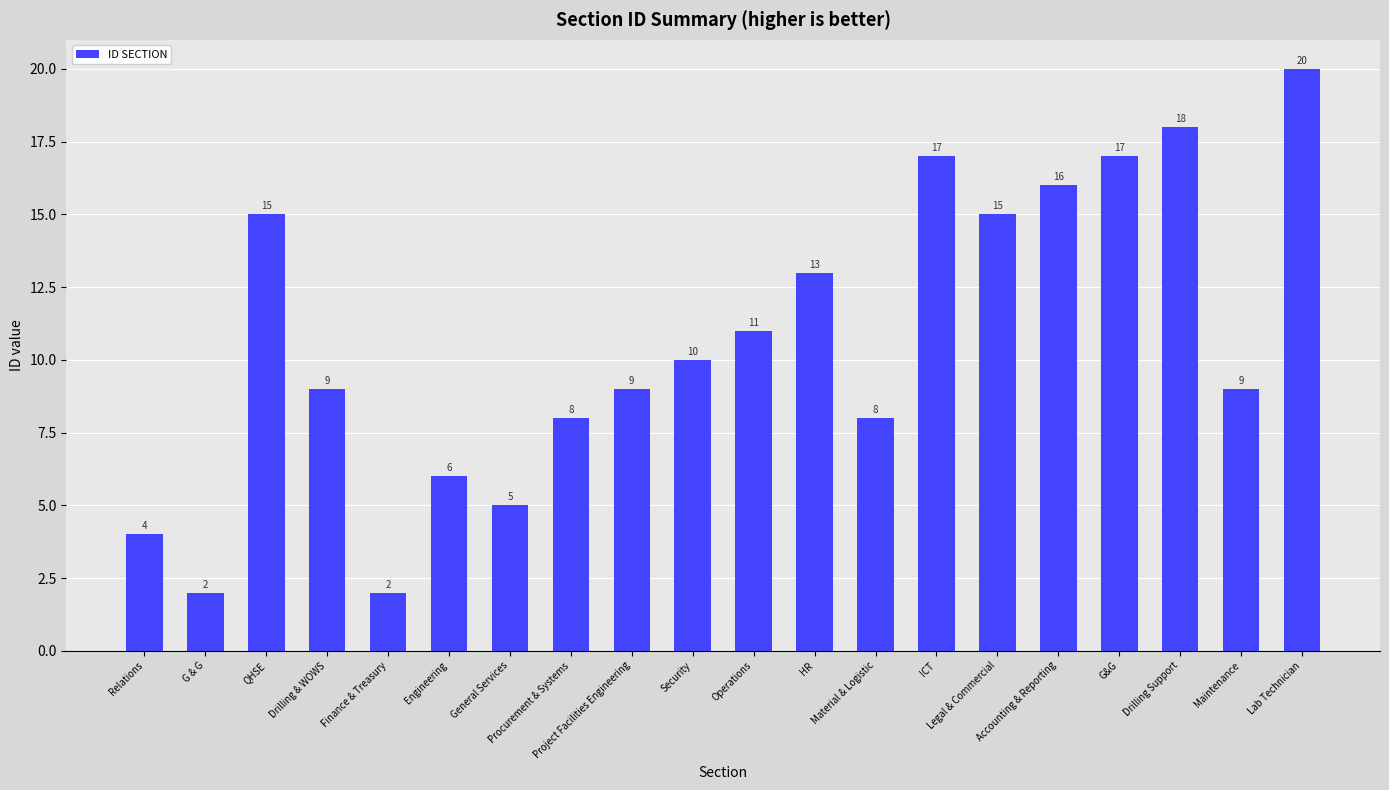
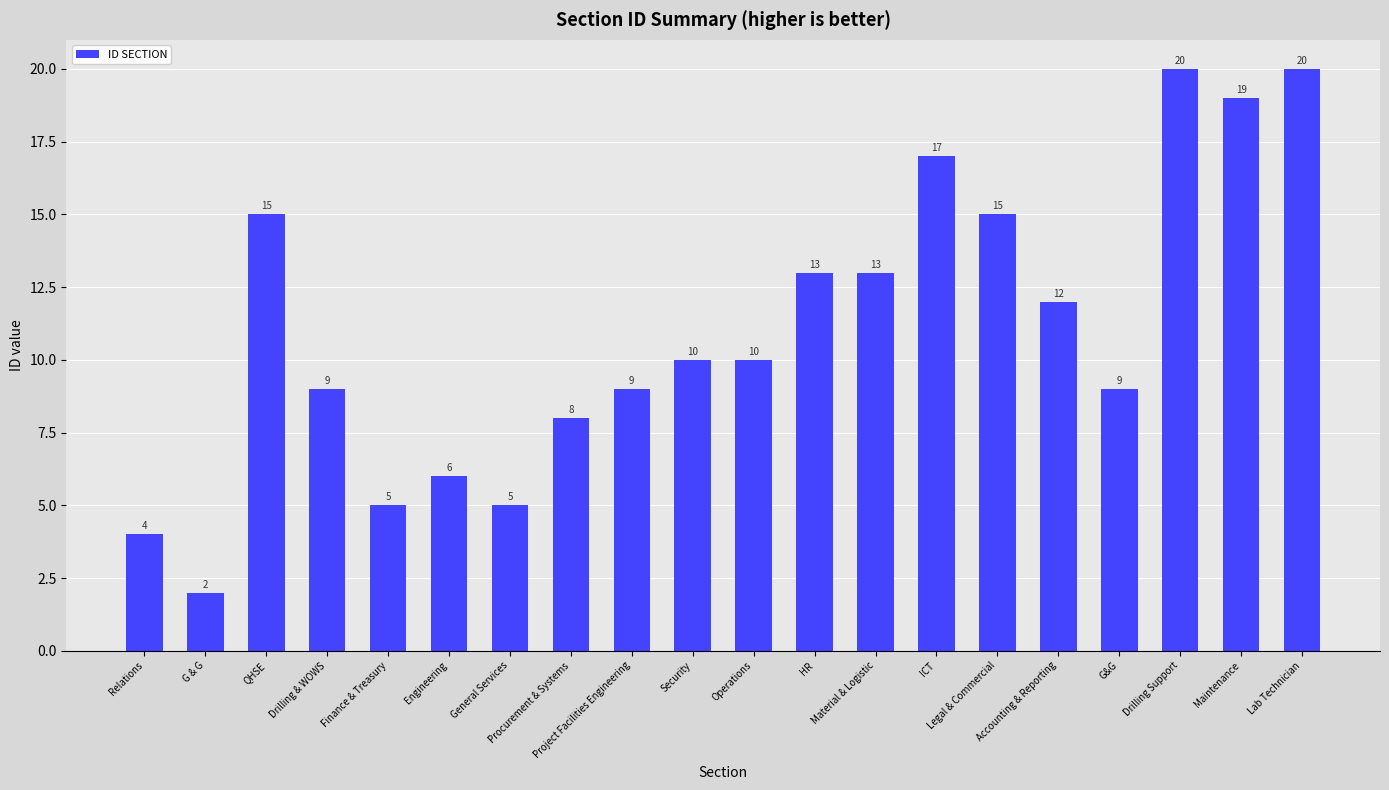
Finance & Treasury: 2 -> 5
Operations: 11 -> 10
Material & Logistic: 8 -> 13
Accounting & Reporting: 16 -> 12
G&G: 17 -> 9
Drilling Support: 18 -> 20
Maintenance: 9 -> 19
